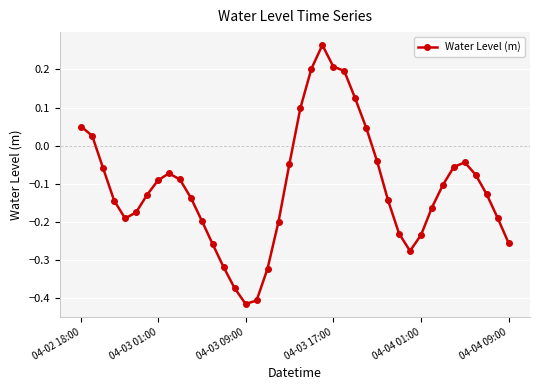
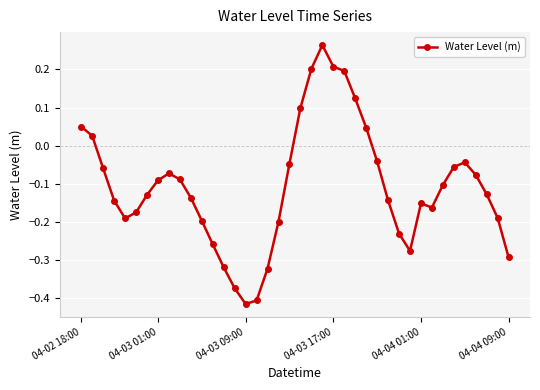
04-04 01:00: -0.23 -> -0.15
04-04 09:00: -0.26 -> -0.29
